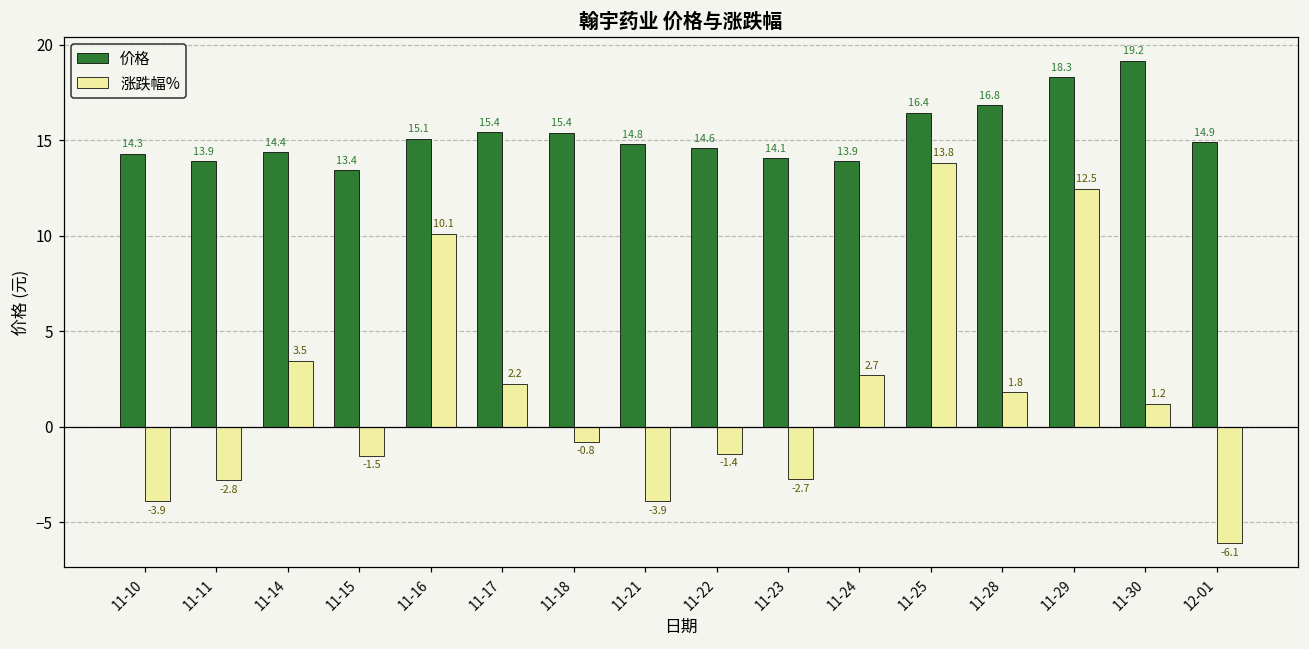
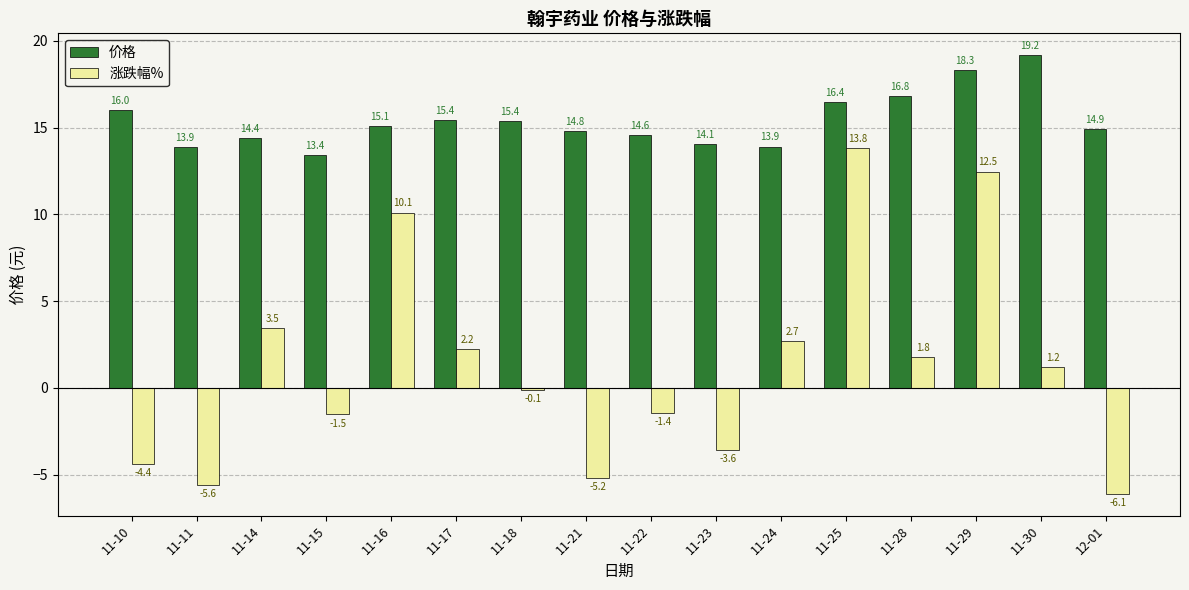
价格, 11-10: 14.3 -> 16.0
涨跌幅%, 11-10: -3.9 -> -4.4
涨跌幅%, 11-11: -2.8 -> -5.6
涨跌幅%, 11-18: -0.8 -> -0.1
涨跌幅%, 11-21: -3.9 -> -5.2
涨跌幅%, 11-23: -2.7 -> -3.6
